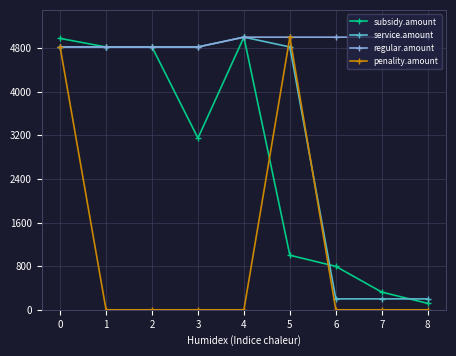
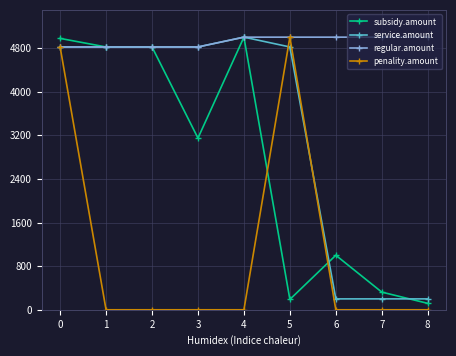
subsidy.amount, 5: 1000 -> 200
subsidy.amount, 6: 800 -> 1000
